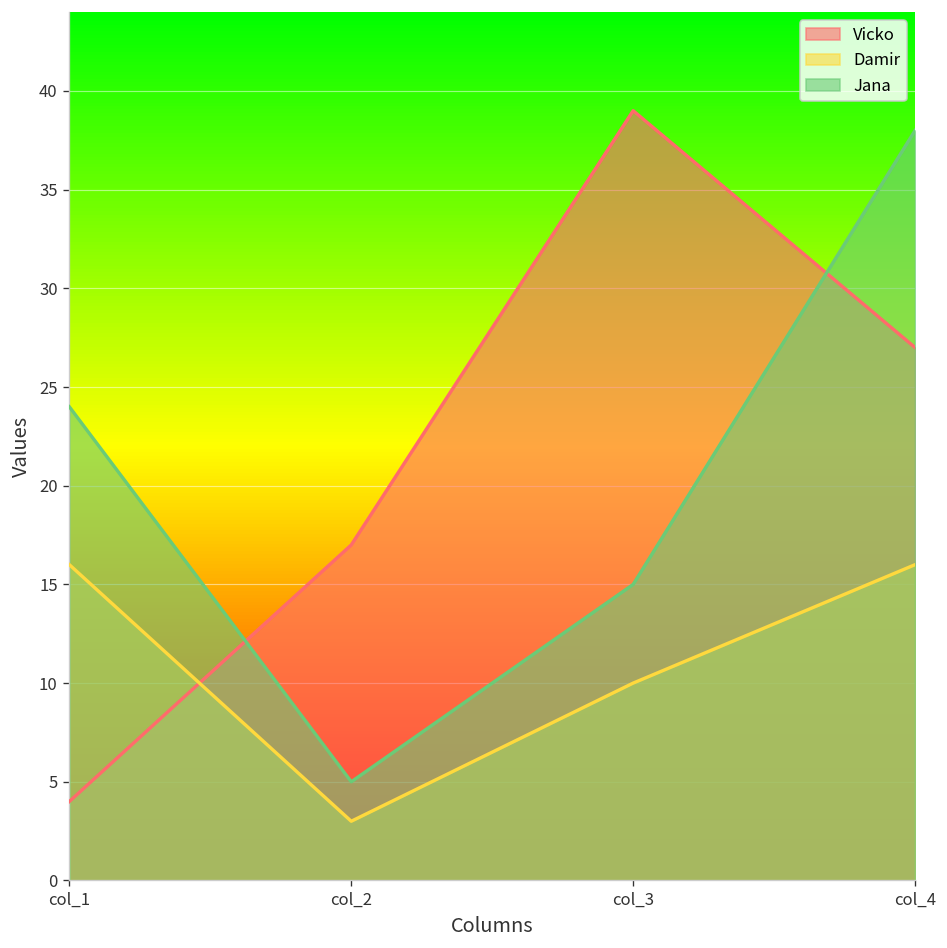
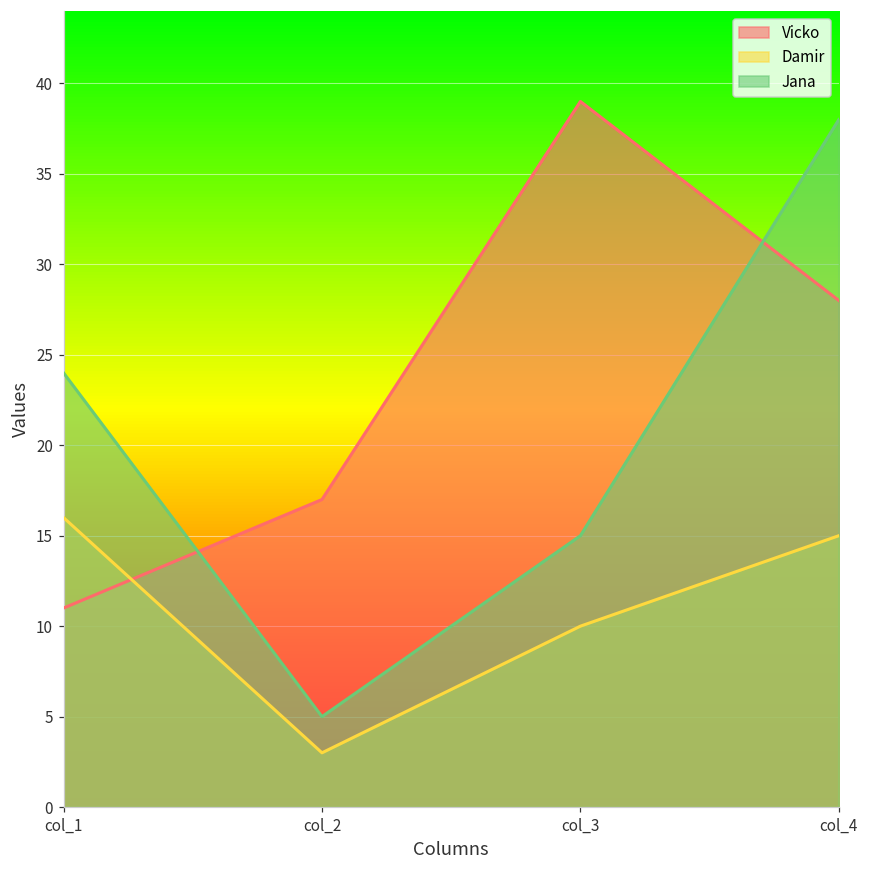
Vicko, col_1: 4 -> 11
Vicko, col_4: 27 -> 28
Damir, col_4: 16 -> 15
